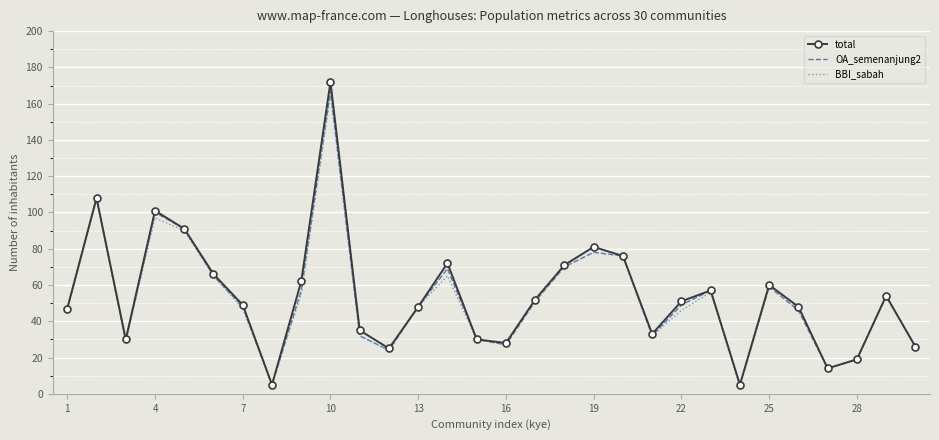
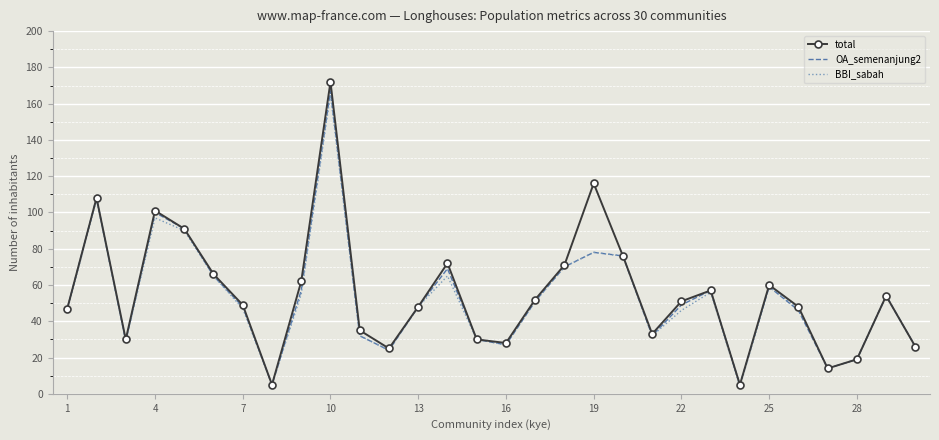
total, 19: 81 -> 116
